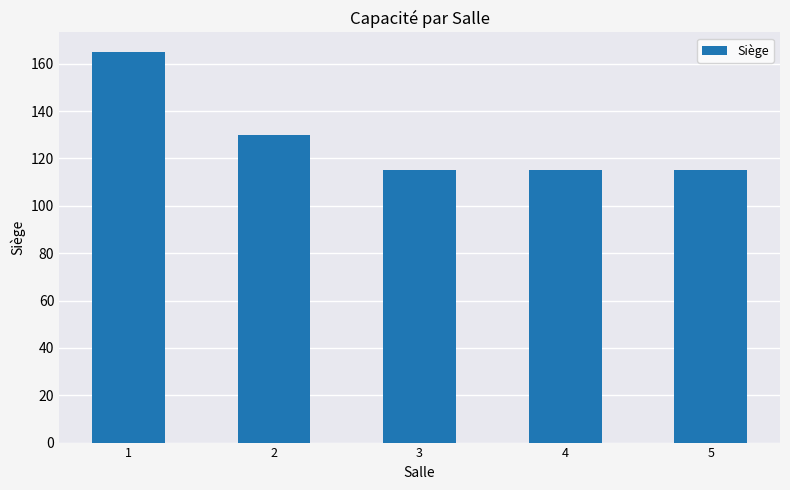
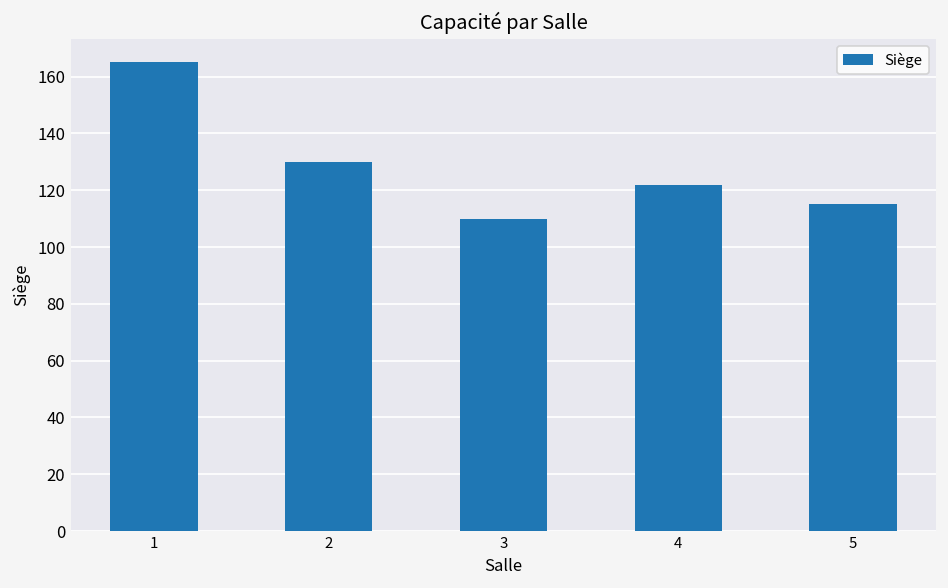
3: 115 -> 110
4: 115 -> 122
